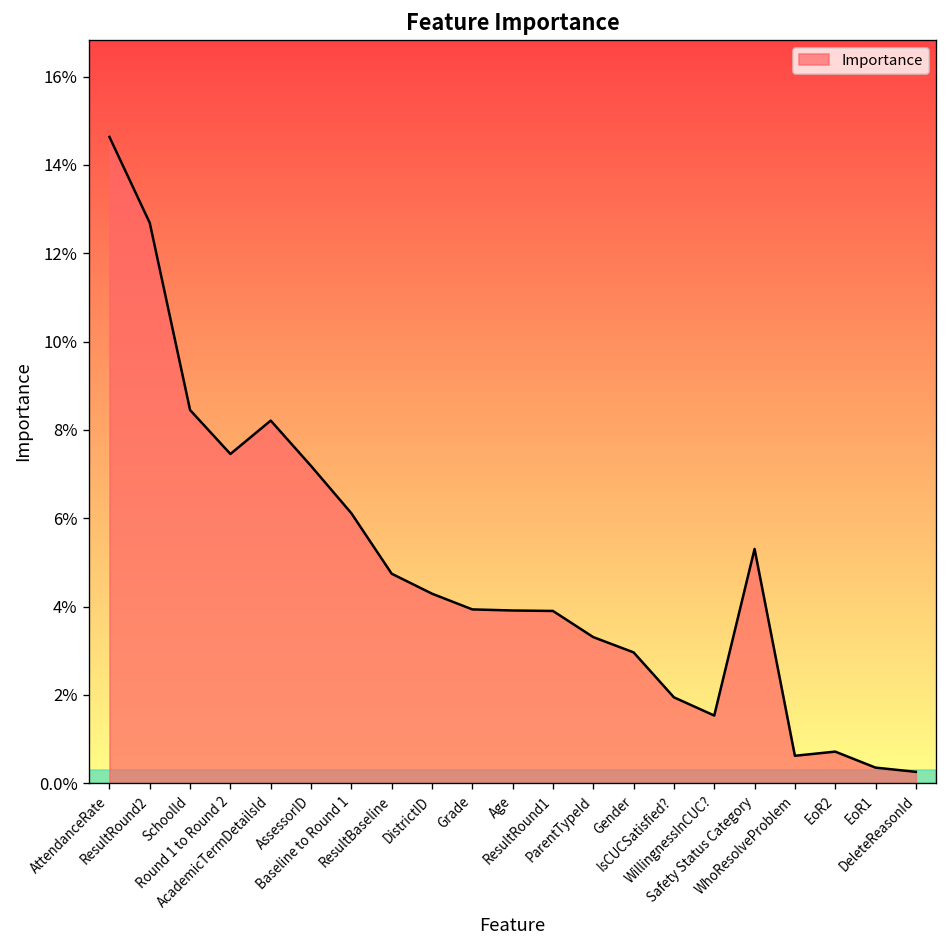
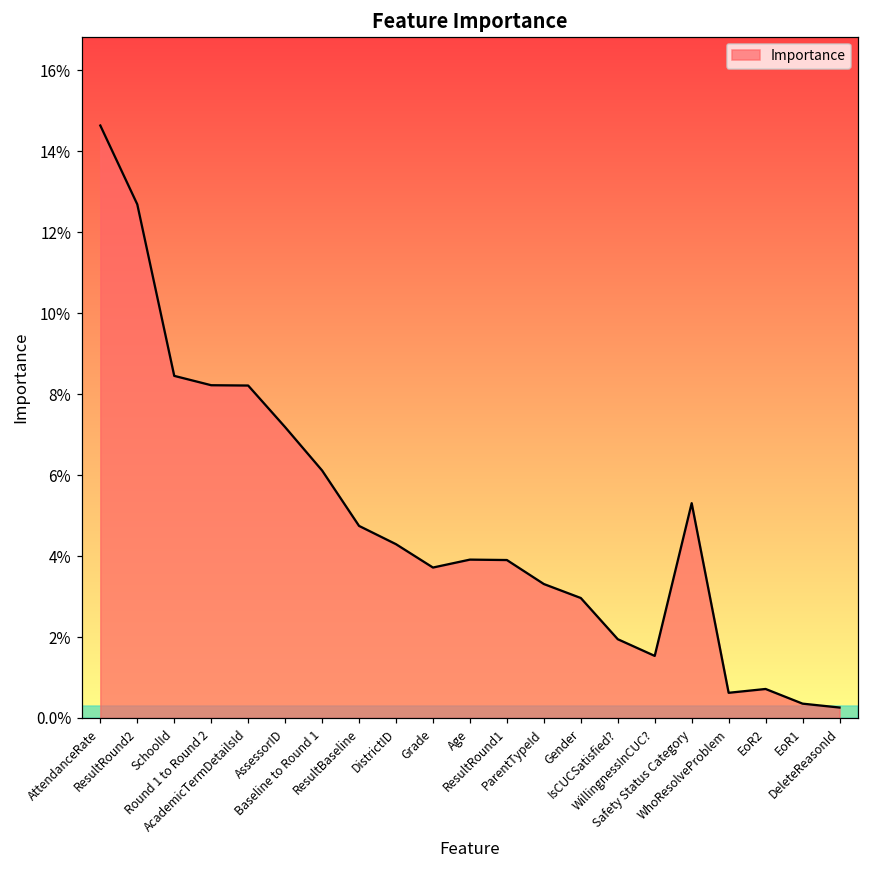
Round 1 to Round 2: 7.5% -> 8.2%
Grade: 3.9% -> 3.7%
